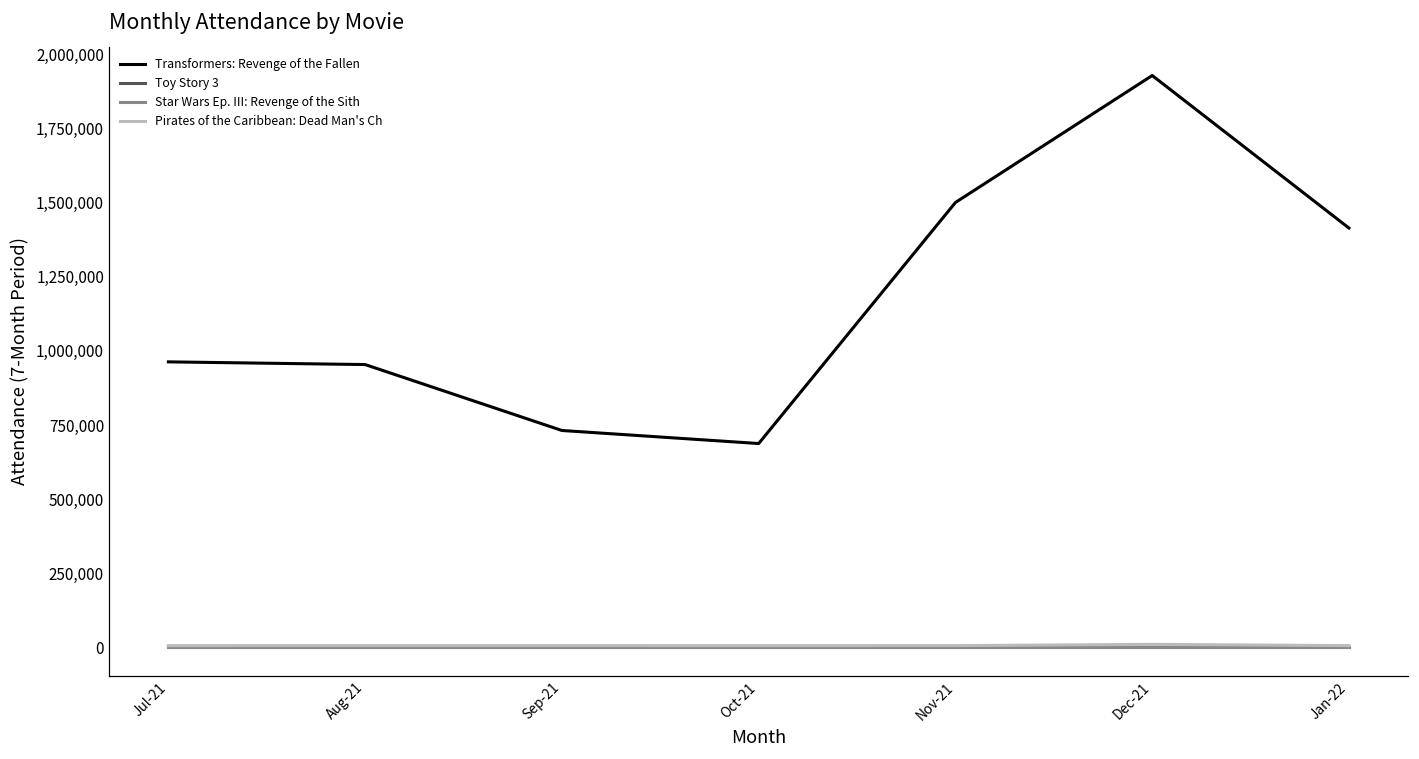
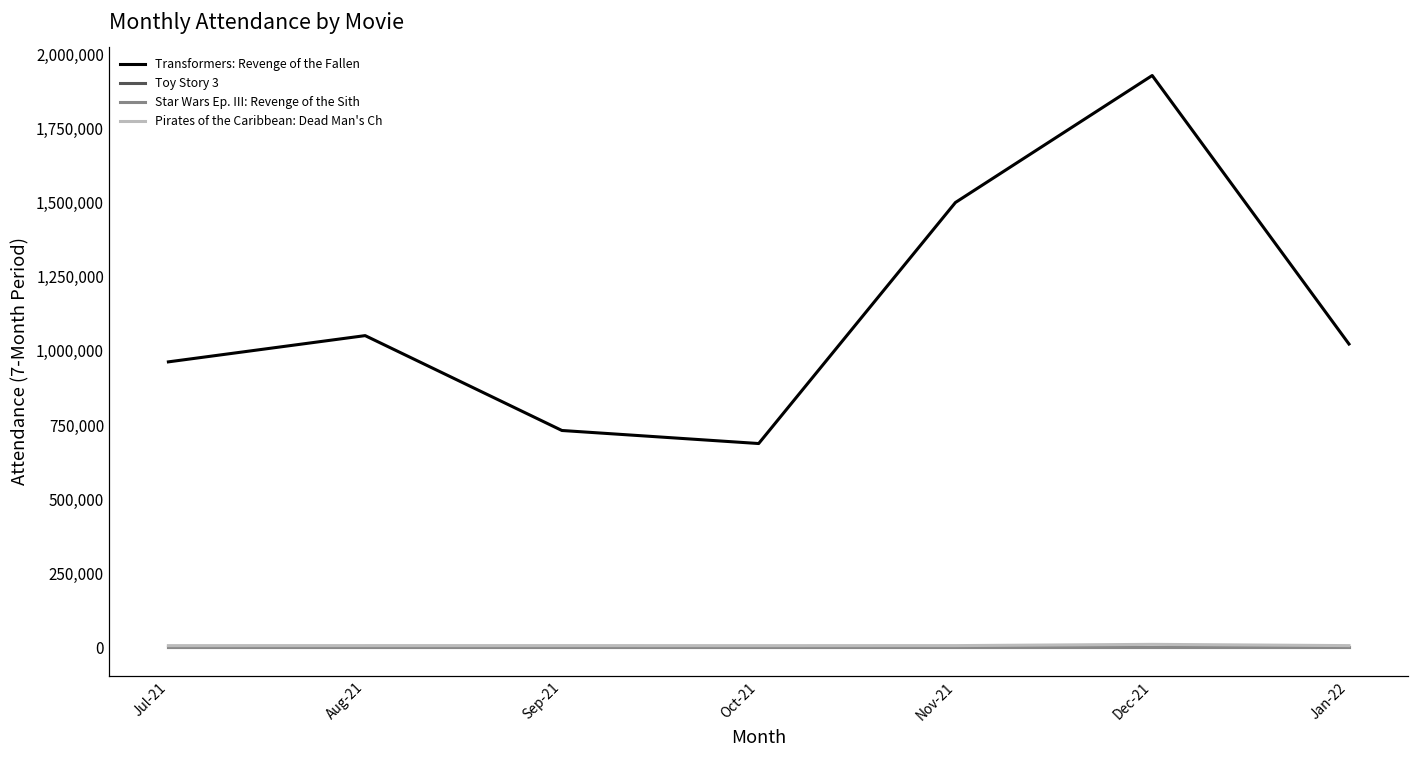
Transformers: Revenge of the Fallen, Aug-21: 950,000 -> 1,050,000
Transformers: Revenge of the Fallen, Jan-22: 1,410,000 -> 1,020,000
